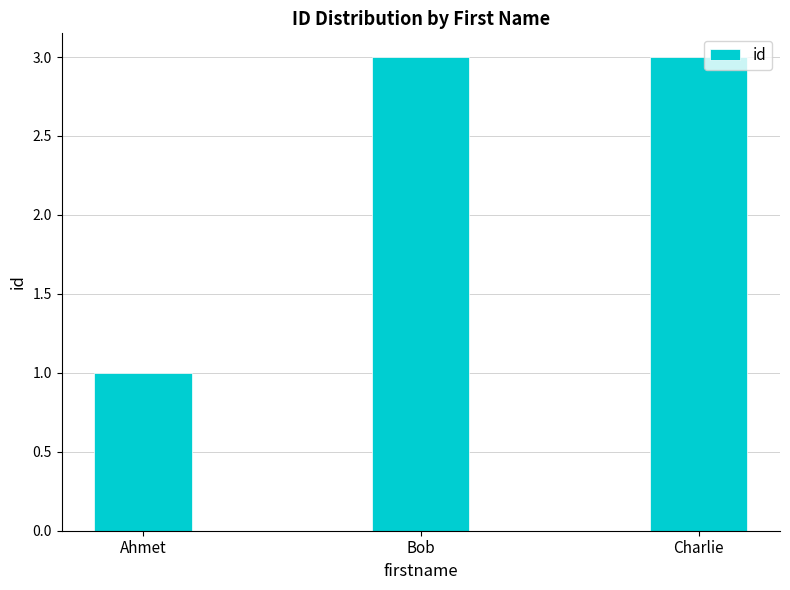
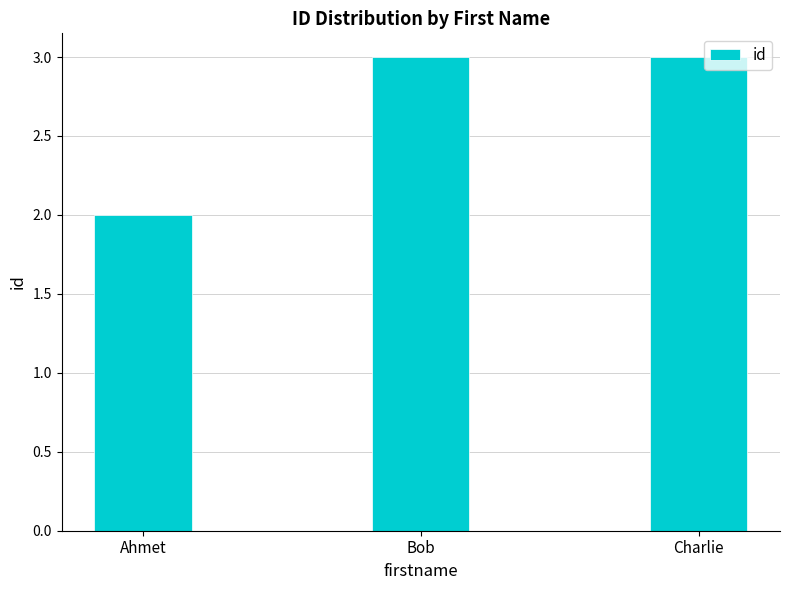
Ahmet: 1 -> 2
